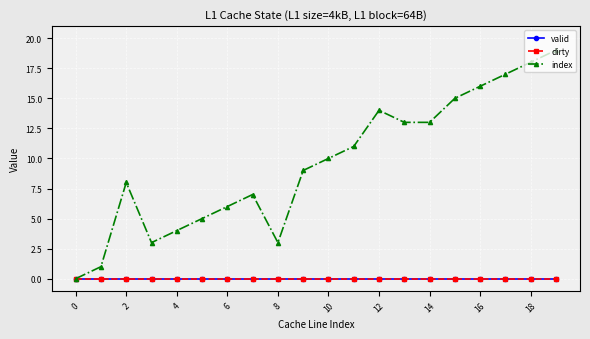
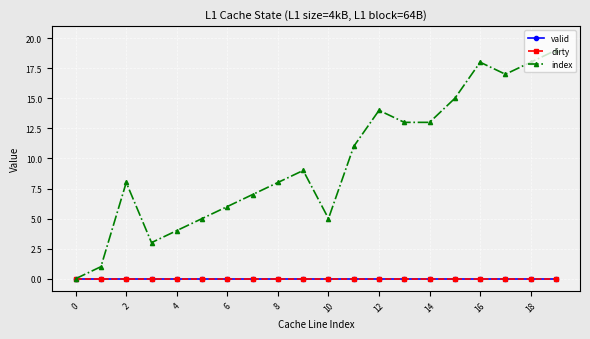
index, 8: 3 -> 8
index, 10: 10 -> 5
index, 16: 16 -> 18
